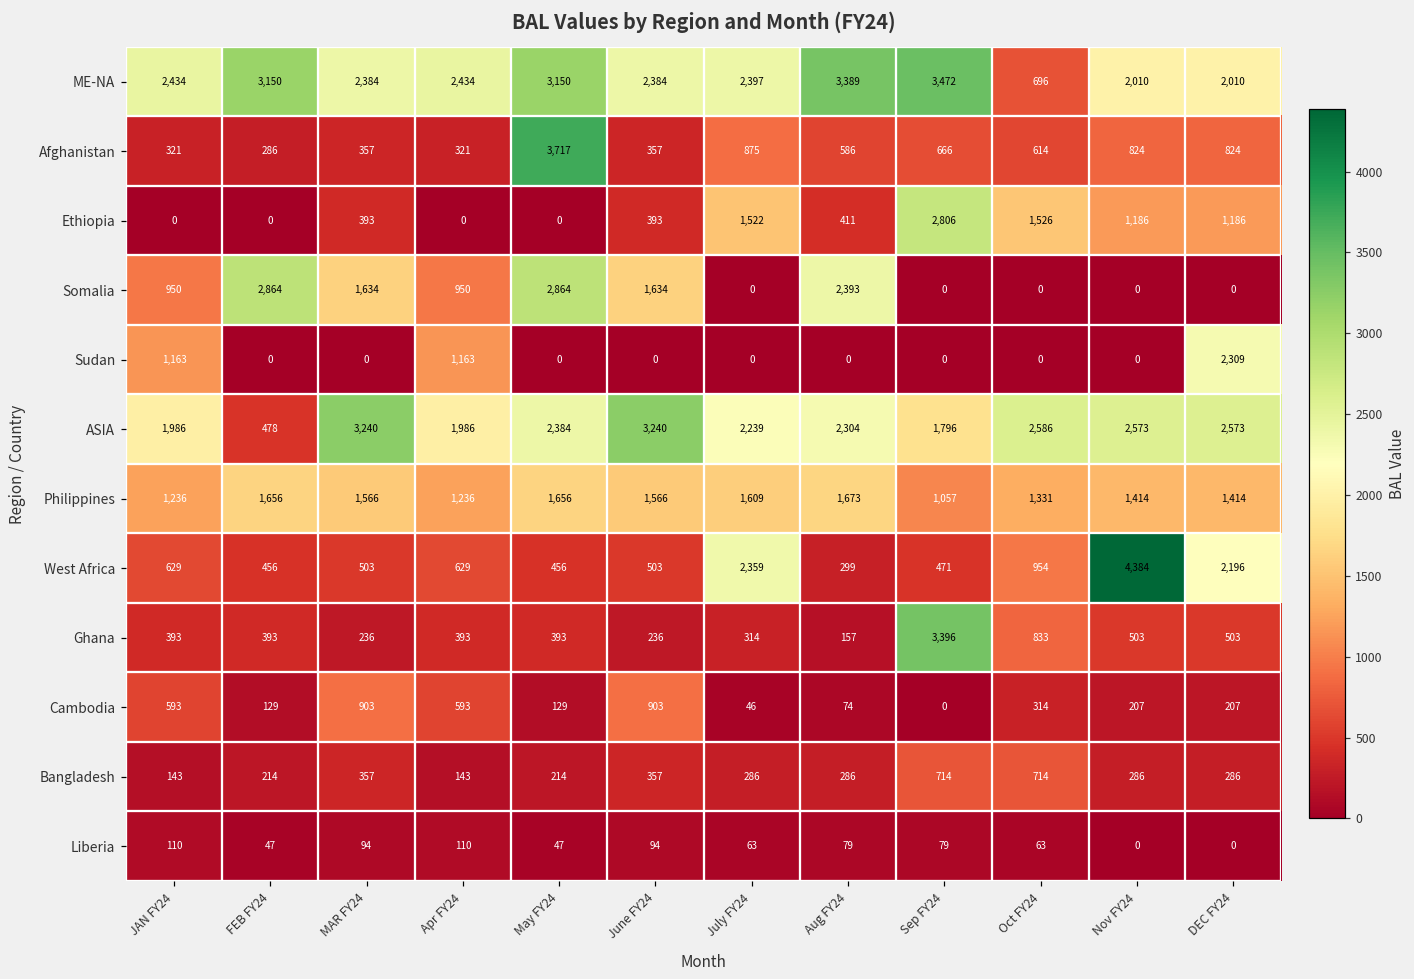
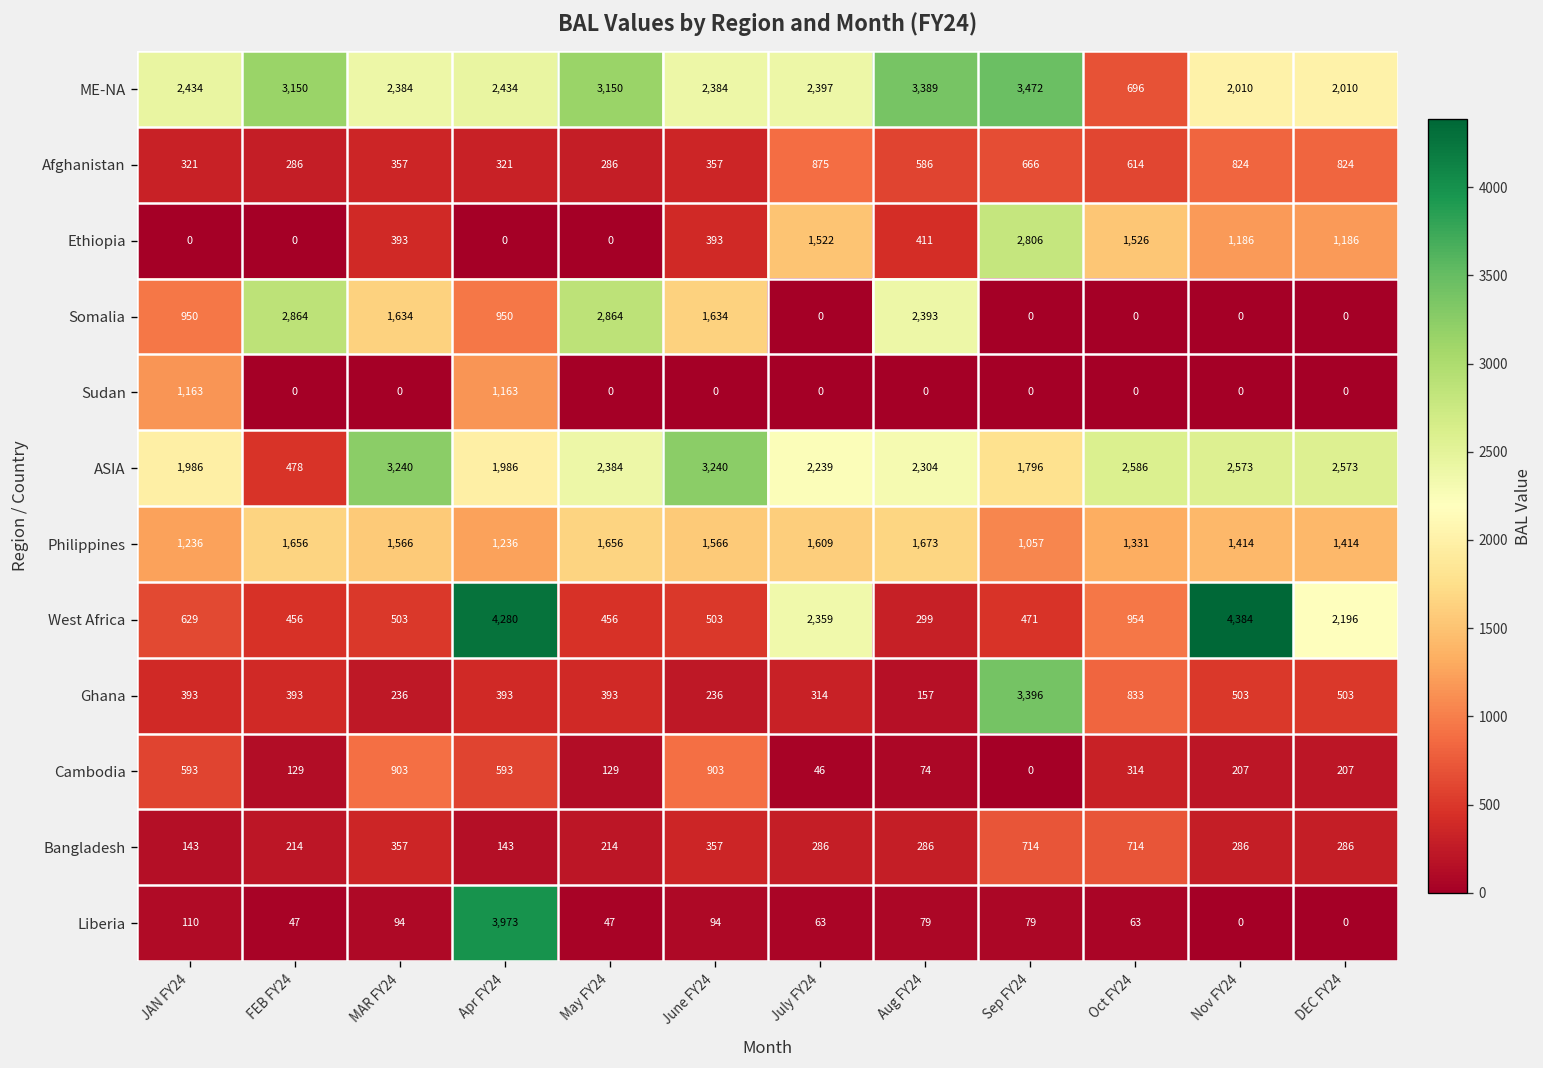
Afghanistan, May FY24: 3,717 -> 286
Sudan, DEC FY24: 2,309 -> 0
West Africa, Apr FY24: 629 -> 4,280
Liberia, Apr FY24: 110 -> 3,973
